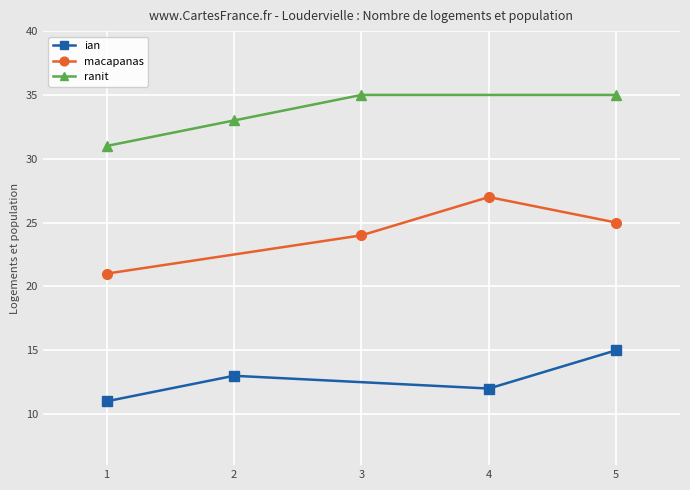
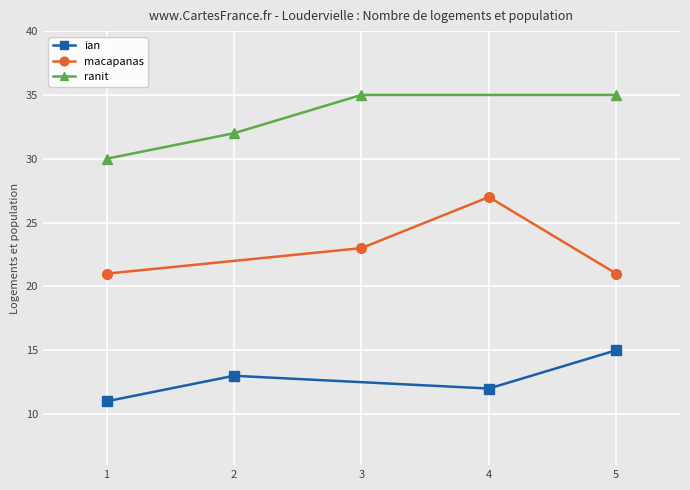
ranit, 1: 31 -> 30
ranit, 2: 33 -> 32
macapanas, 3: 24 -> 23
macapanas, 5: 25 -> 21
